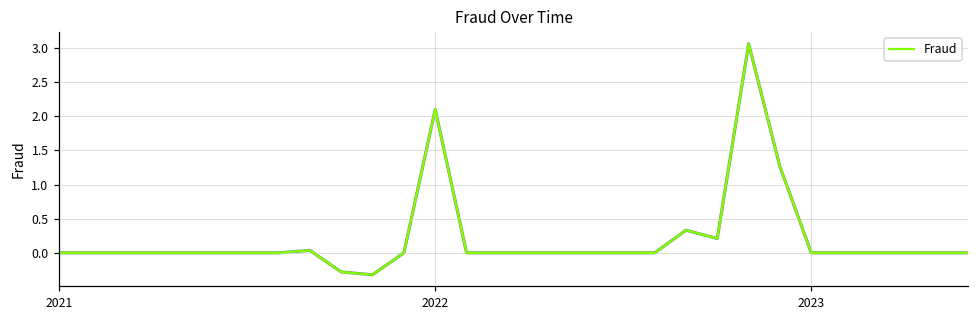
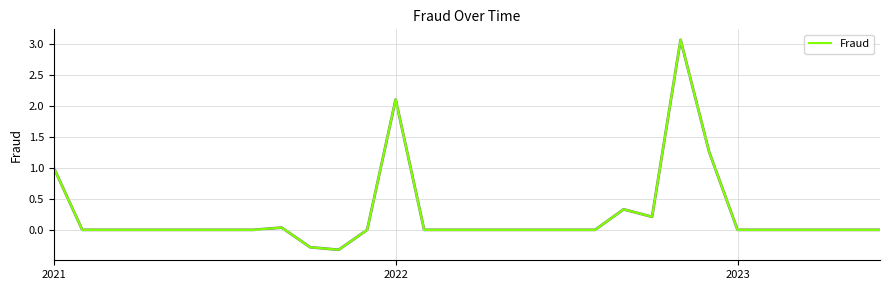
2021: 0 -> 1
